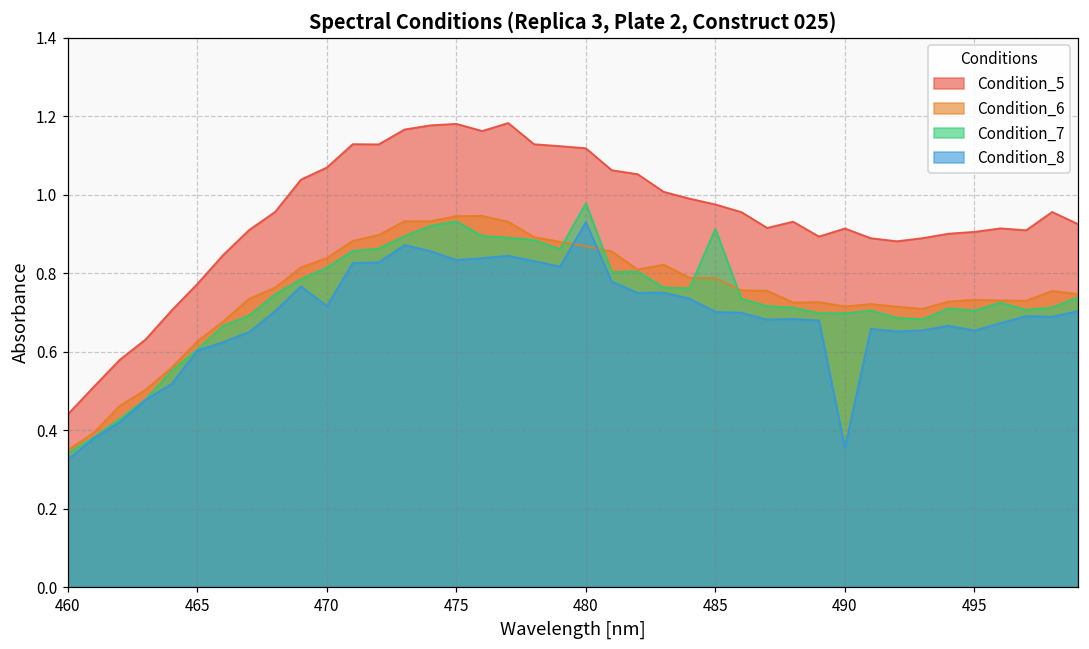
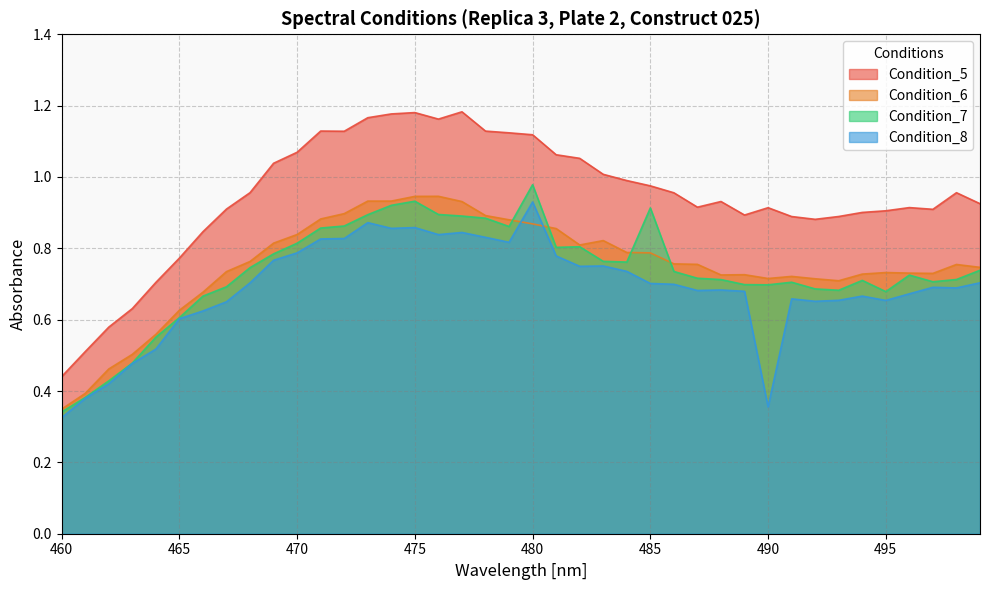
Condition_8, 470: 0.72 -> 0.79
Condition_8, 475: 0.83 -> 0.86
Condition_7, 495: 0.70 -> 0.68
